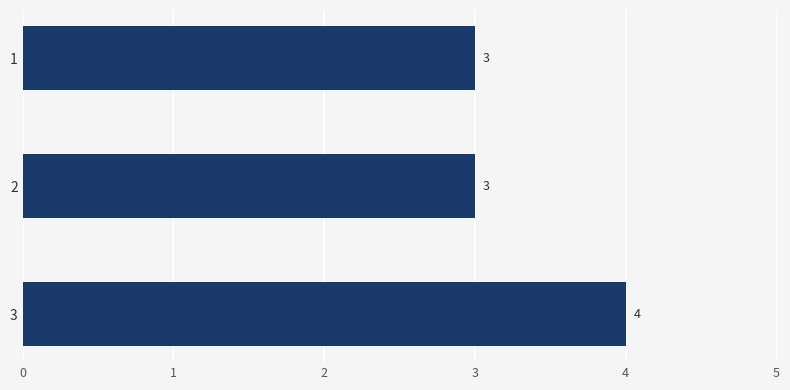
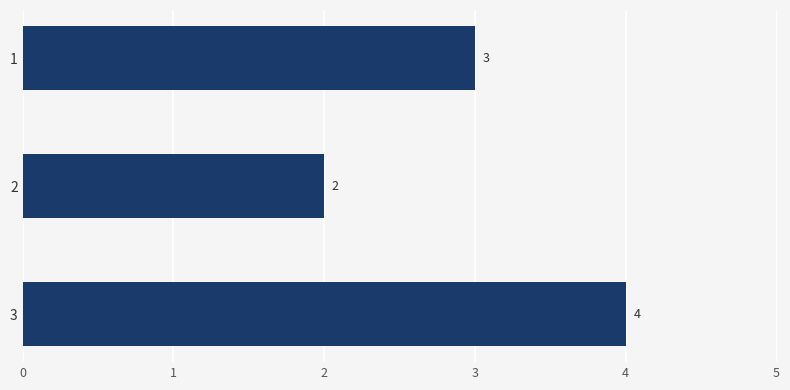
2: 3 -> 2
